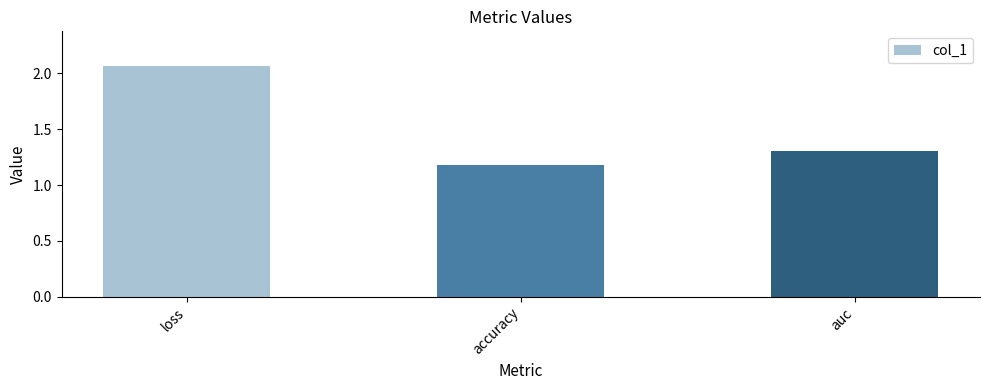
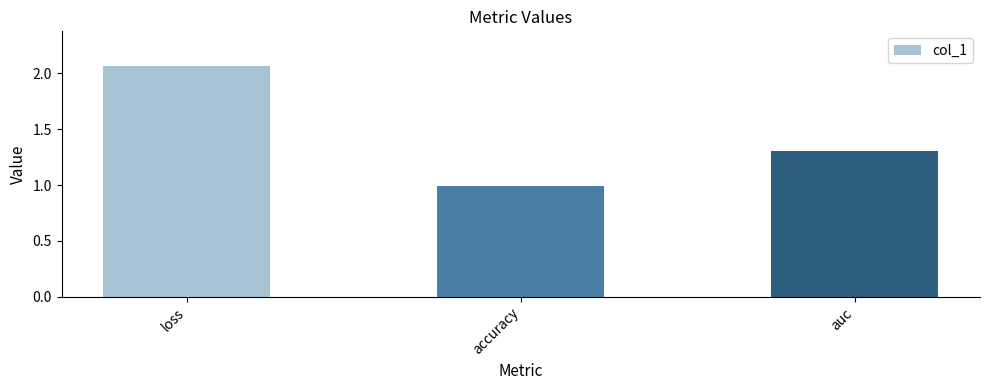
accuracy: 1.17 -> 0.99
